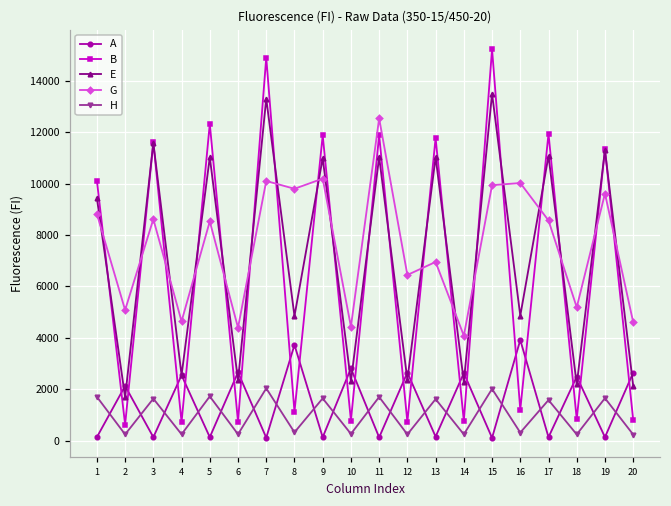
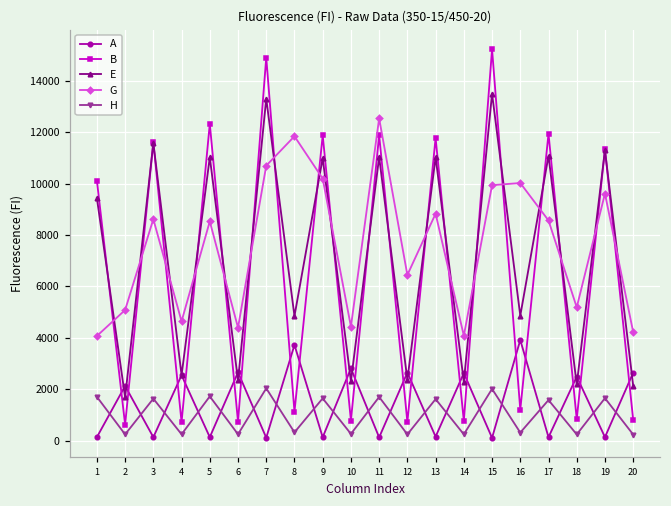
G, 1: 8800 -> 4100
G, 7: 10100 -> 10700
G, 8: 9800 -> 11800
G, 13: 7000 -> 8800
G, 20: 4600 -> 4200
